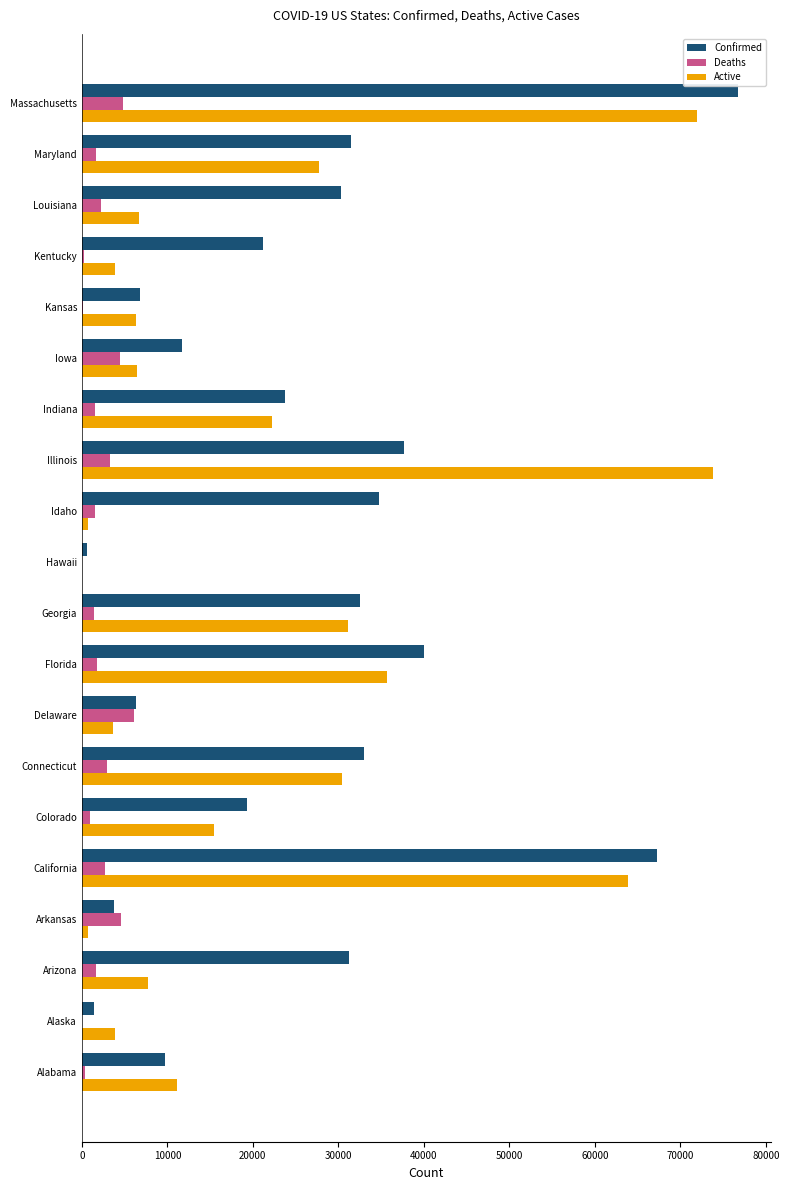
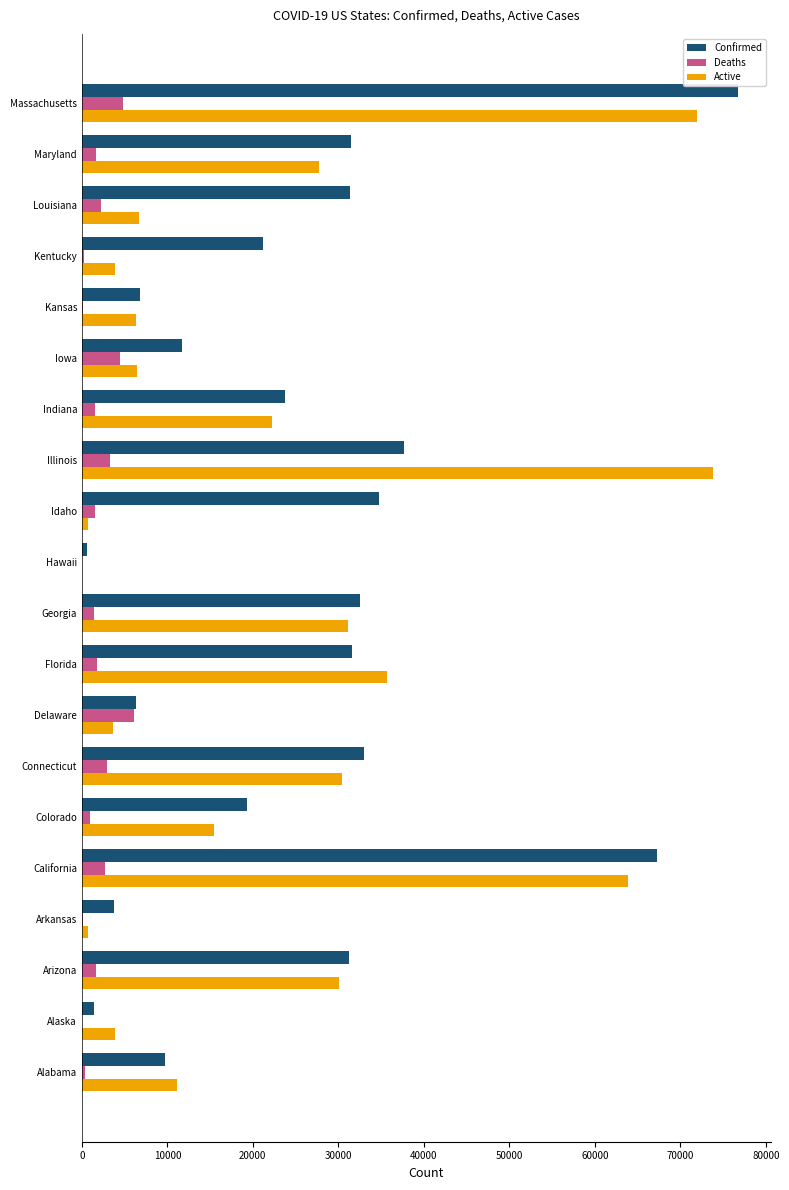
Confirmed, Louisiana: 30000 -> 31000
Confirmed, Florida: 40000 -> 32000
Deaths, Arkansas: 5000 -> 0
Active, Arizona: 8000 -> 30000
